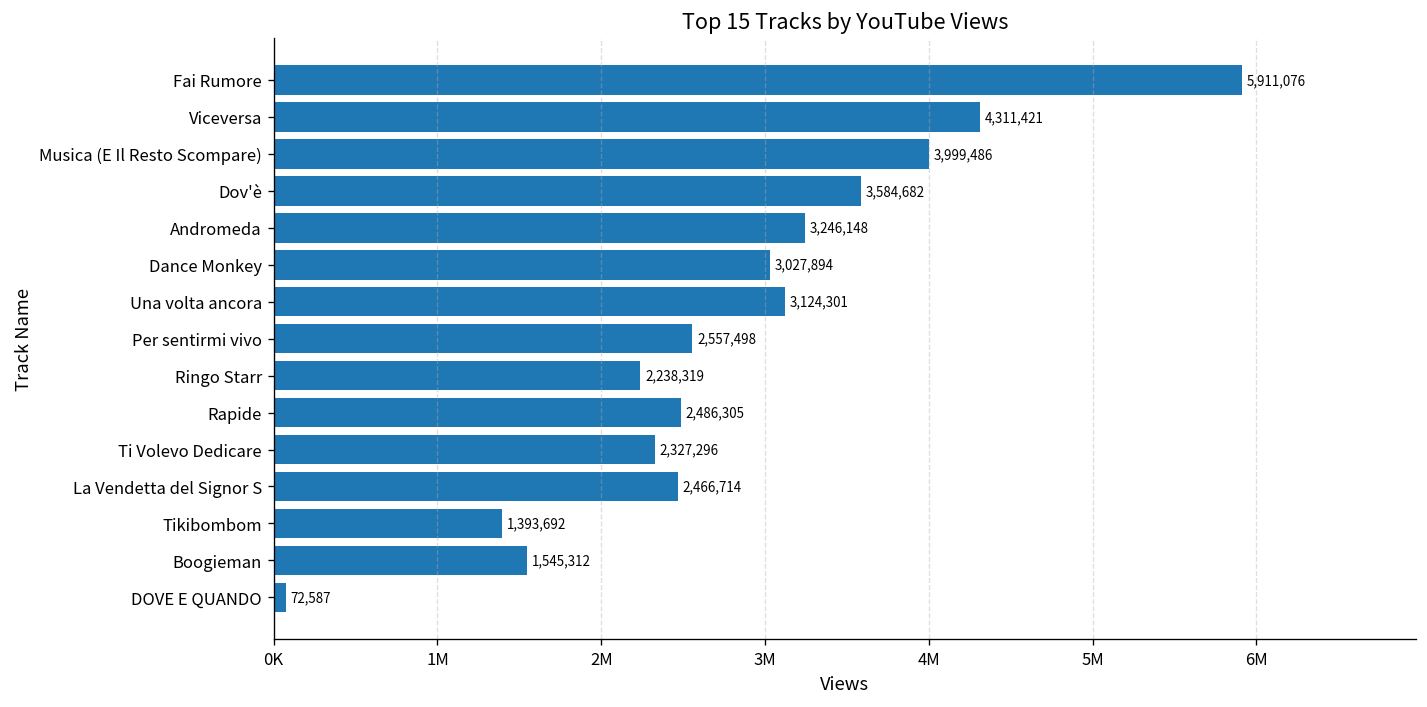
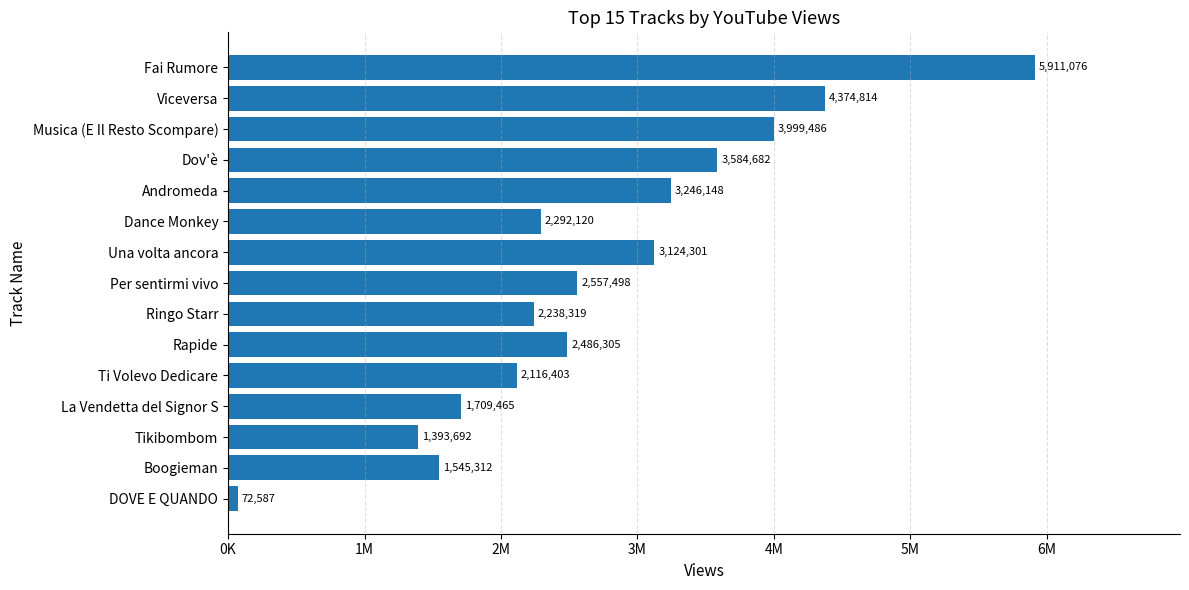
Viceversa: 4,311,421 -> 4,374,814
Dance Monkey: 3,027,894 -> 2,292,120
Ti Volevo Dedicare: 2,327,296 -> 2,116,403
La Vendetta del Signor S: 2,466,714 -> 1,709,465
